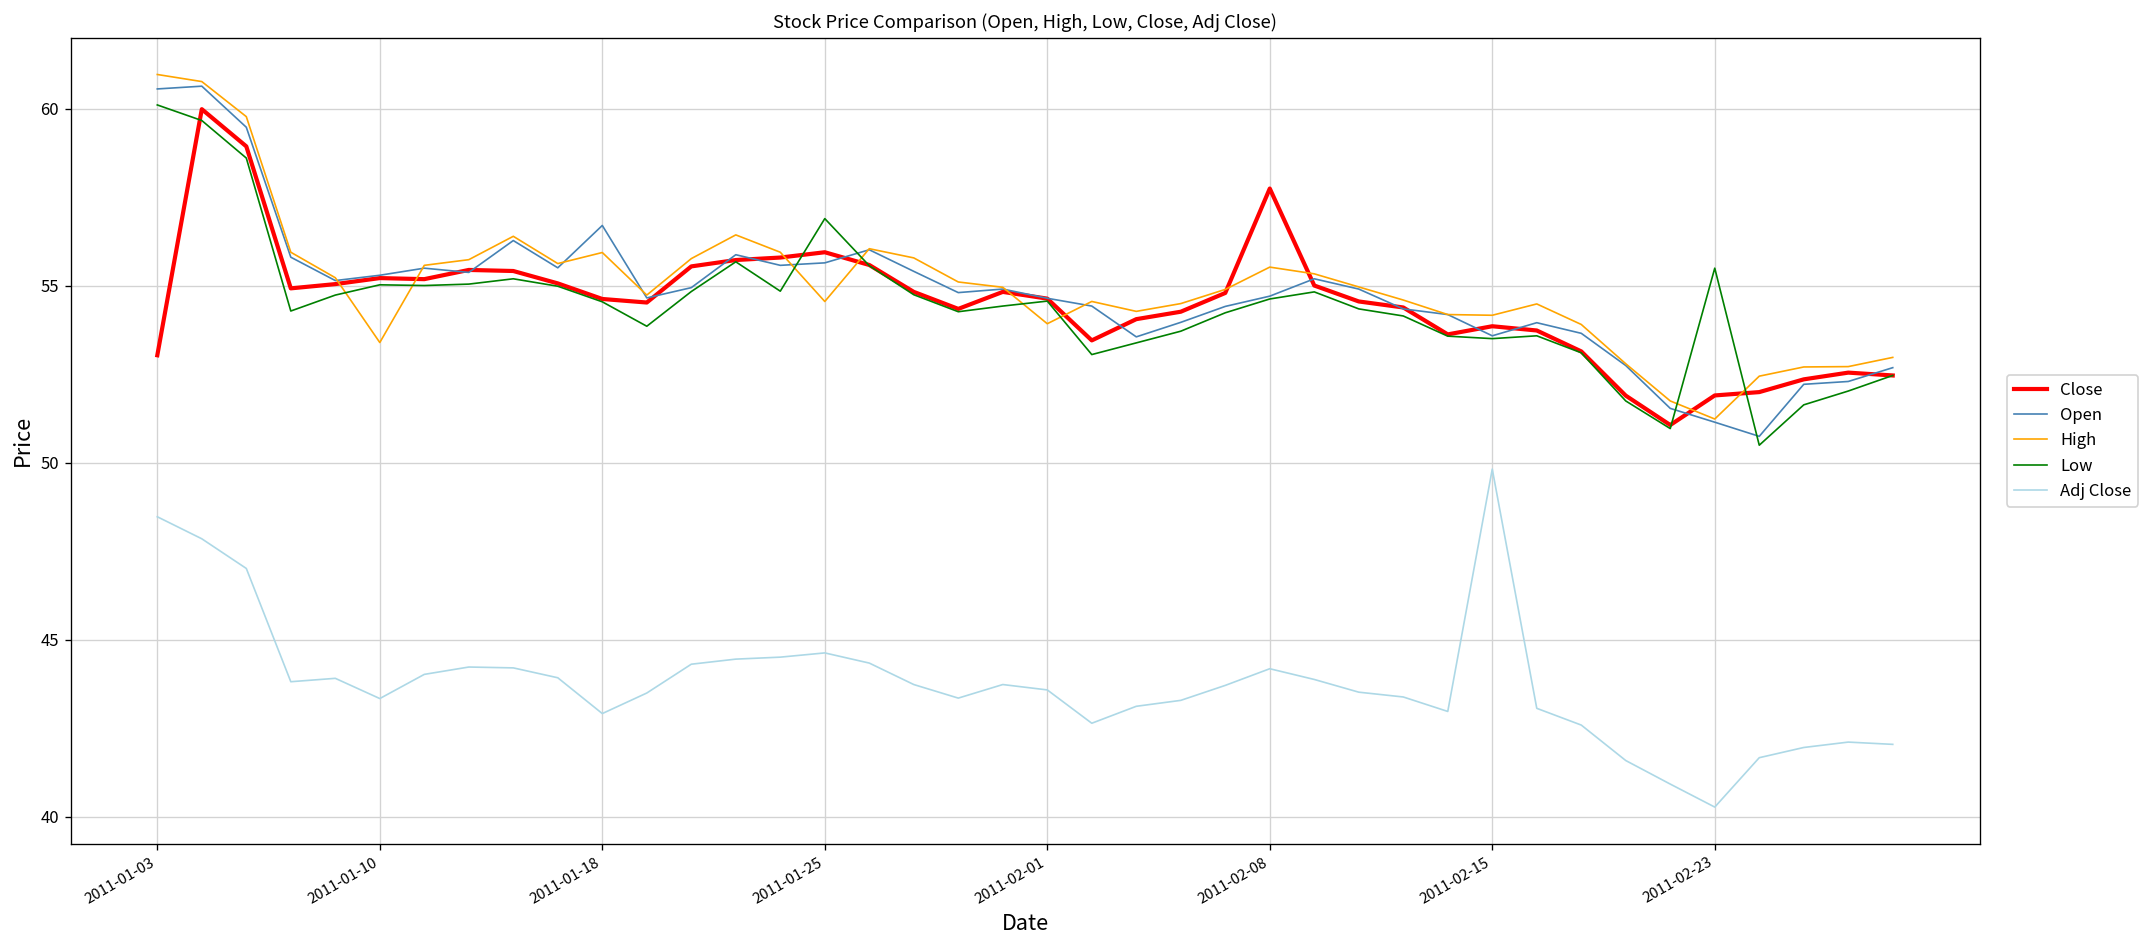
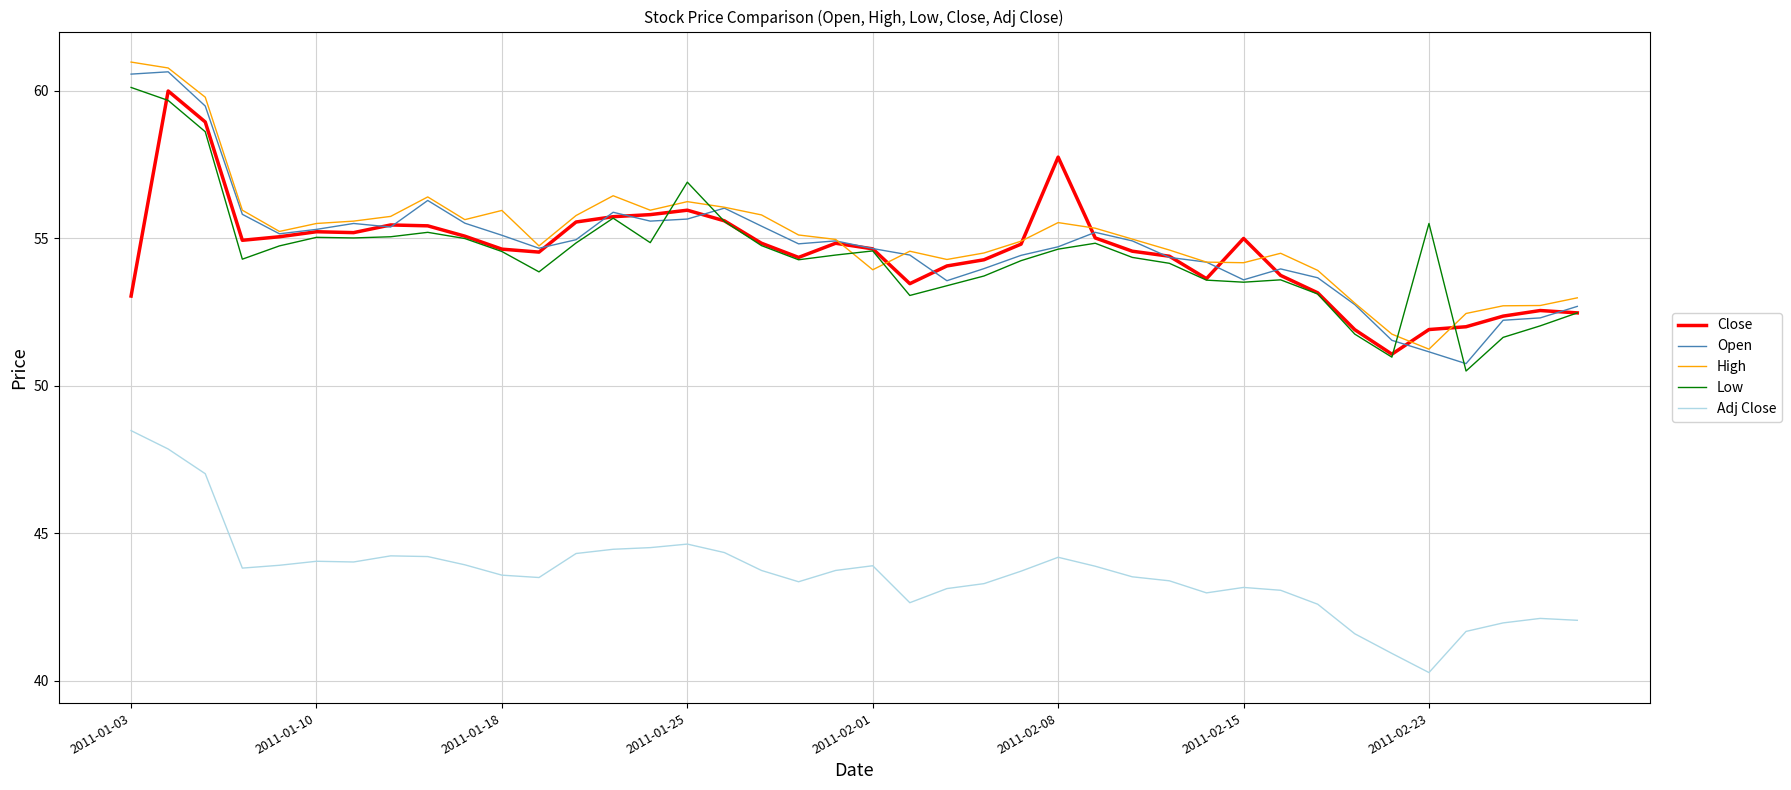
High, 2011-01-10: 53.4 -> 55.5
Adj Close, 2011-01-10: 43.3 -> 44.1
Open, 2011-01-18: 56.7 -> 55.1
Adj Close, 2011-01-18: 42.9 -> 43.6
High, 2011-01-25: 54.6 -> 56.2
Adj Close, 2011-02-01: 43.6 -> 43.9
Close, 2011-02-15: 53.9 -> 55.0
Adj Close, 2011-02-15: 49.8 -> 43.2
